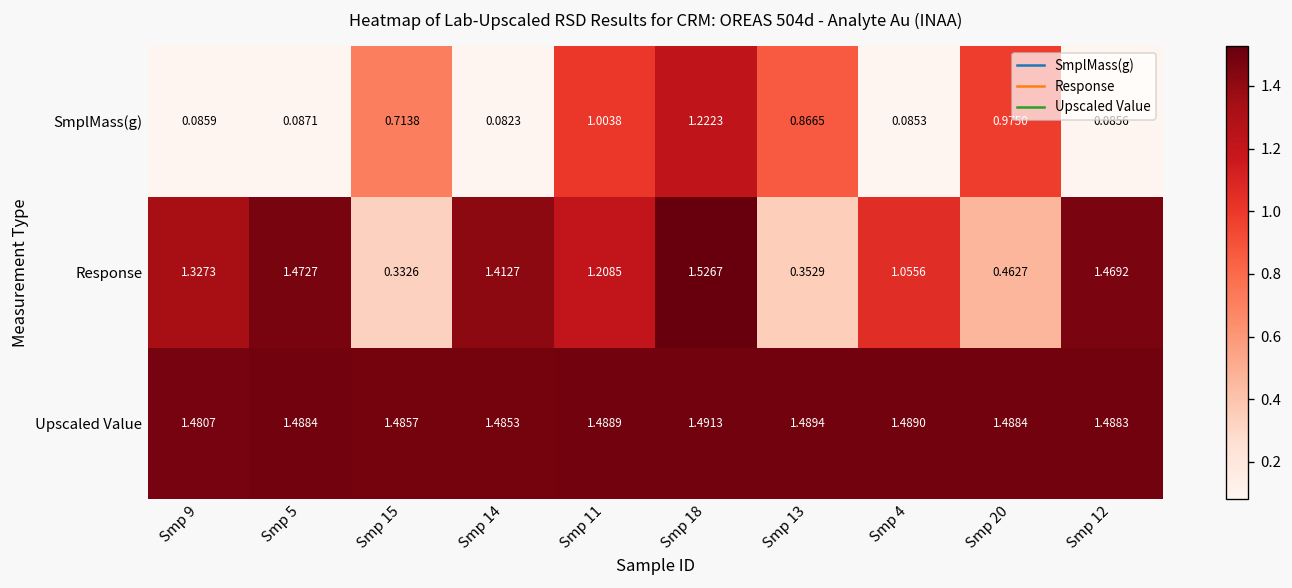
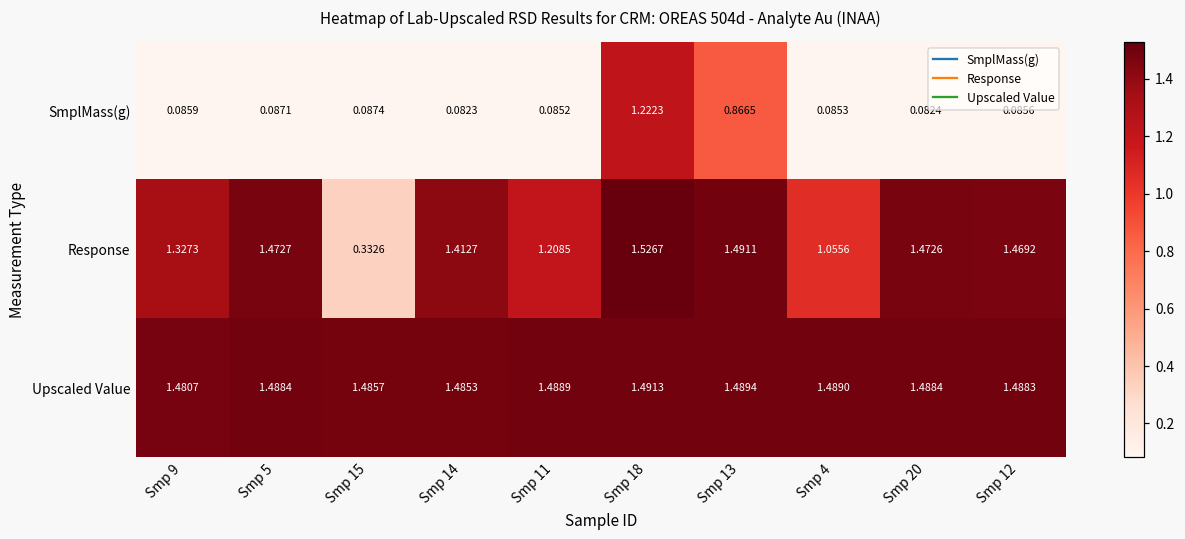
SmplMass(g), Smp 15: 0.7138 -> 0.0874
SmplMass(g), Smp 11: 1.0038 -> 0.0852
SmplMass(g), Smp 20: 0.9750 -> 0.0824
Response, Smp 13: 0.3529 -> 1.4911
Response, Smp 20: 0.4627 -> 1.4726
